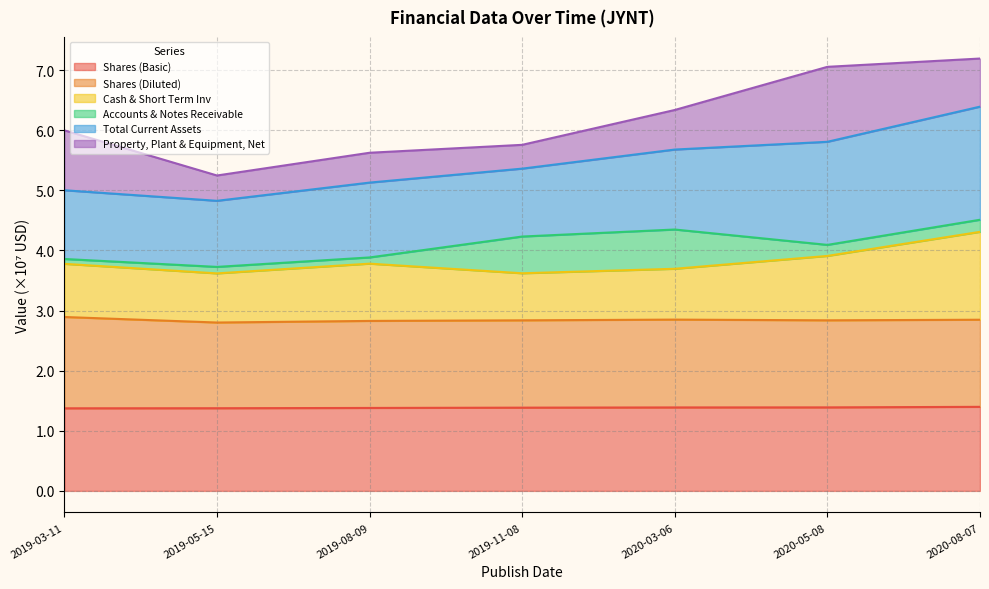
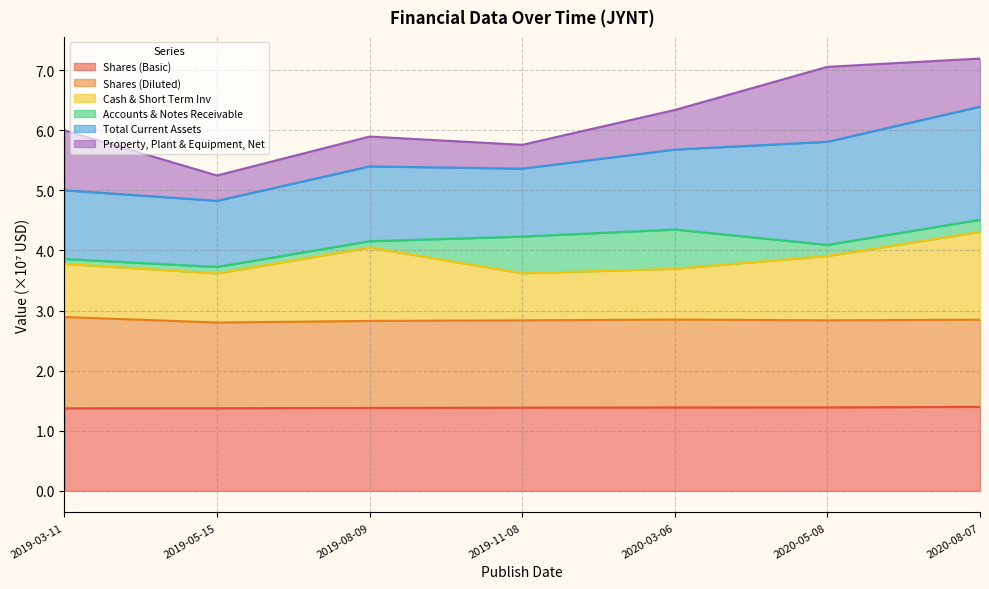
Cash & Short Term Inv, 2019-08-09: 1.0 -> 1.2
